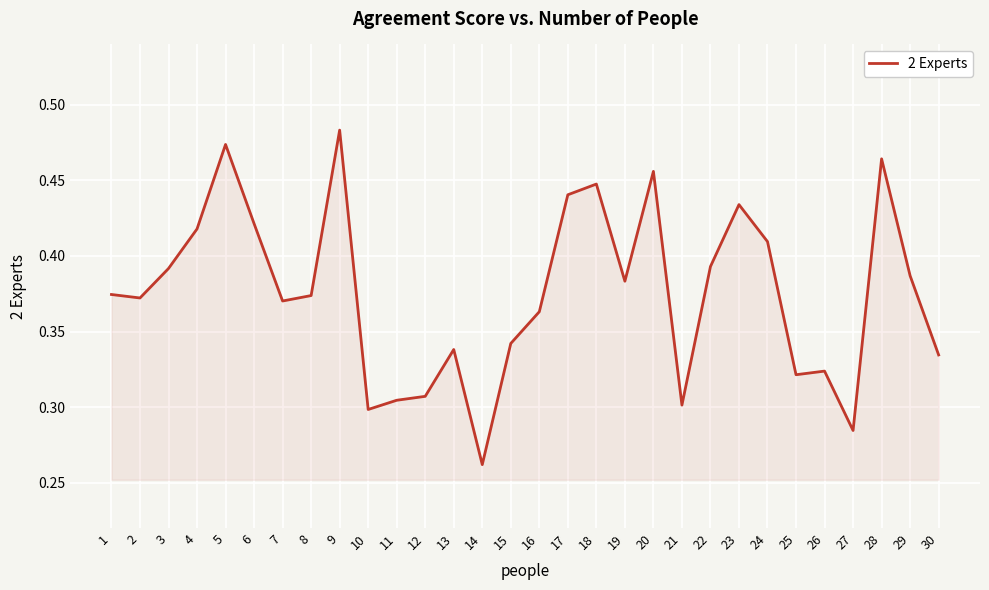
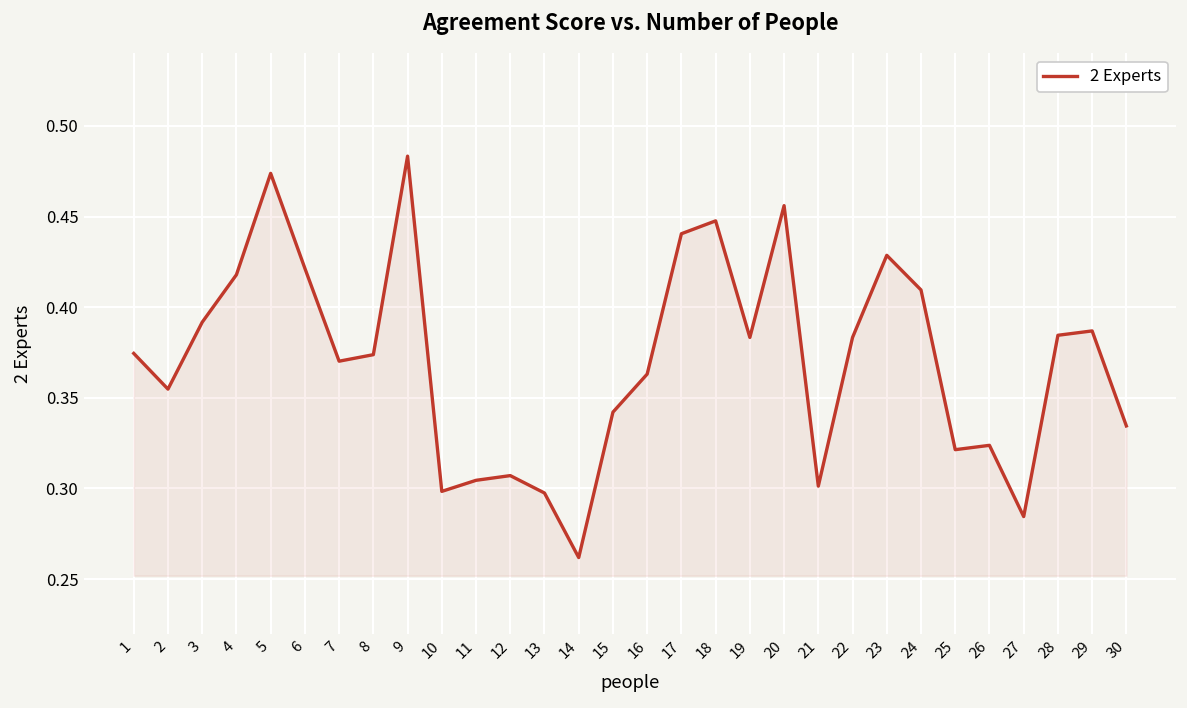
2: 0.372 -> 0.355
13: 0.338 -> 0.298
22: 0.393 -> 0.383
23: 0.434 -> 0.429
28: 0.464 -> 0.385
